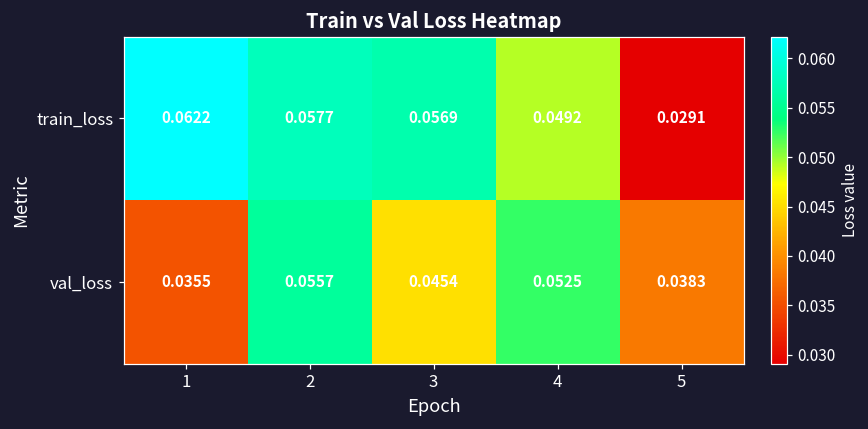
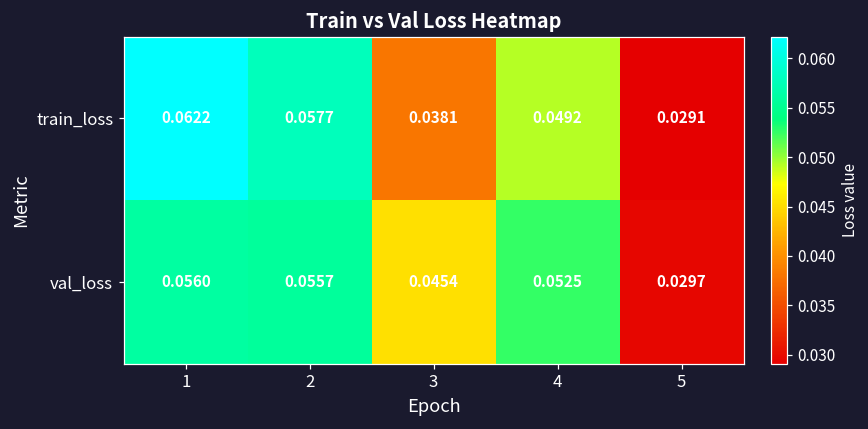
train_loss, 3: 0.0569 -> 0.0381
val_loss, 1: 0.0355 -> 0.0560
val_loss, 5: 0.0383 -> 0.0297
